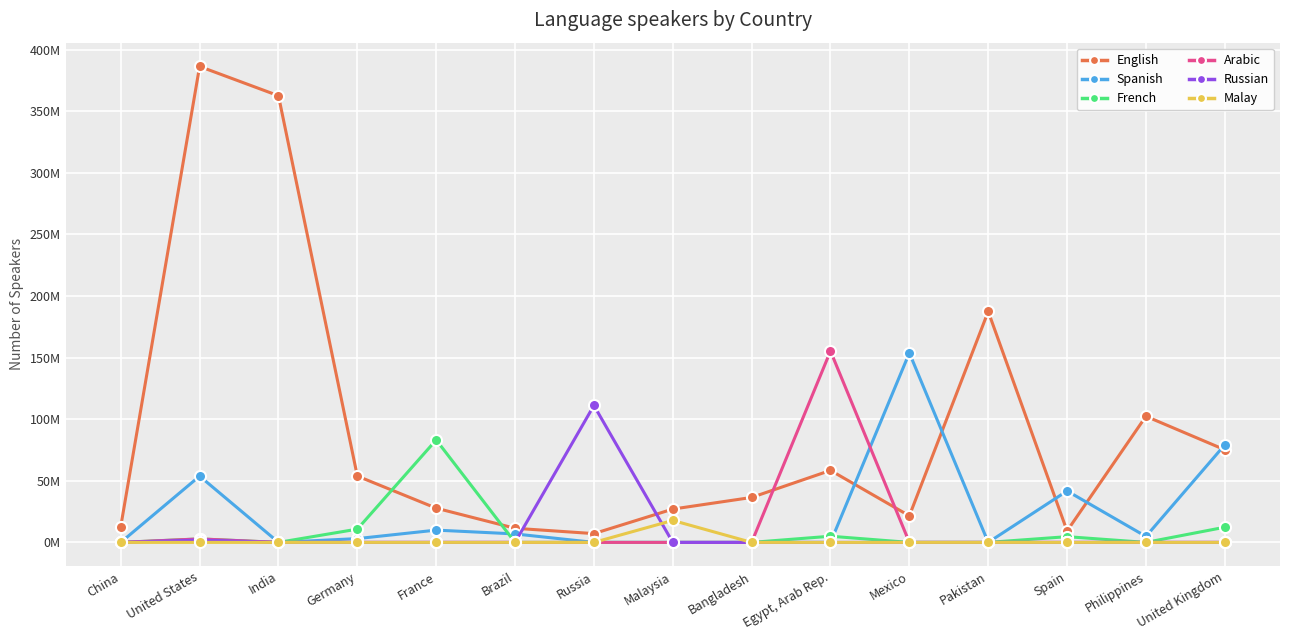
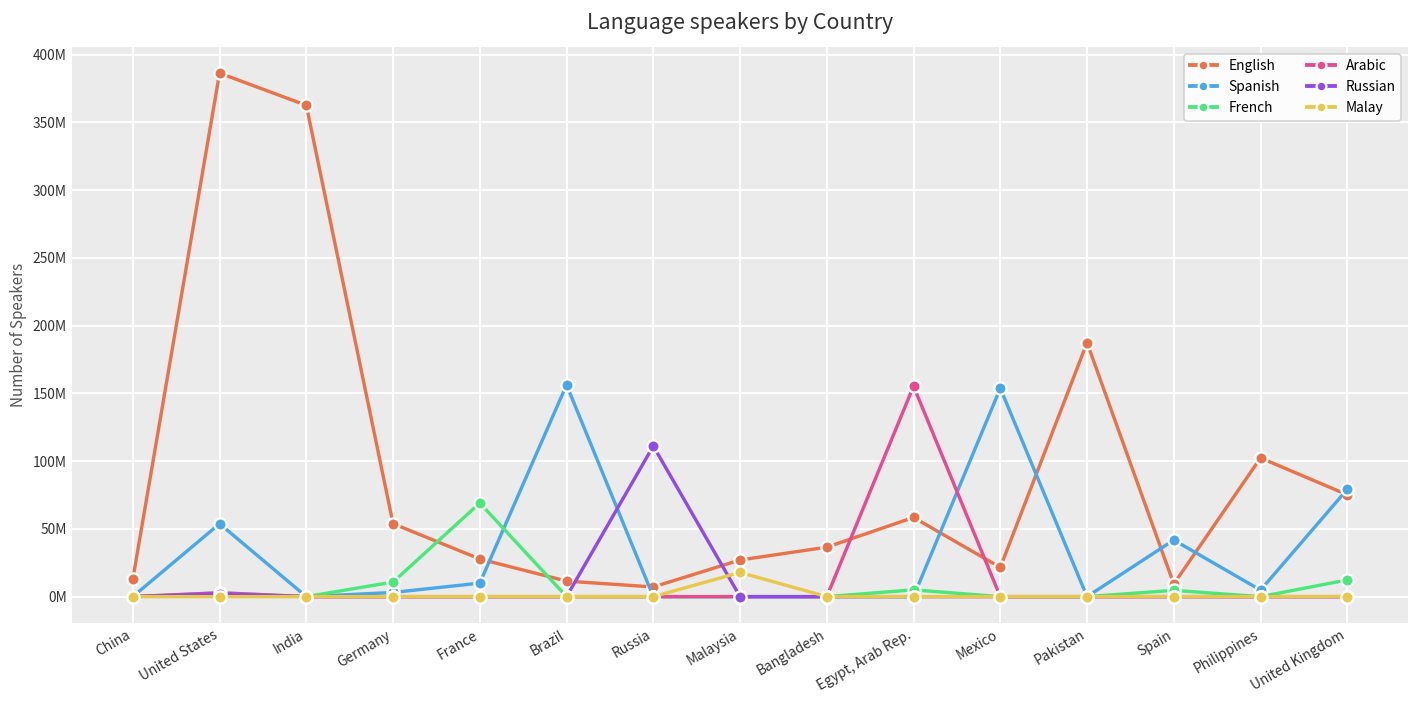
French, France: 83000000 -> 69000000
Spanish, Brazil: 7000000 -> 156000000
